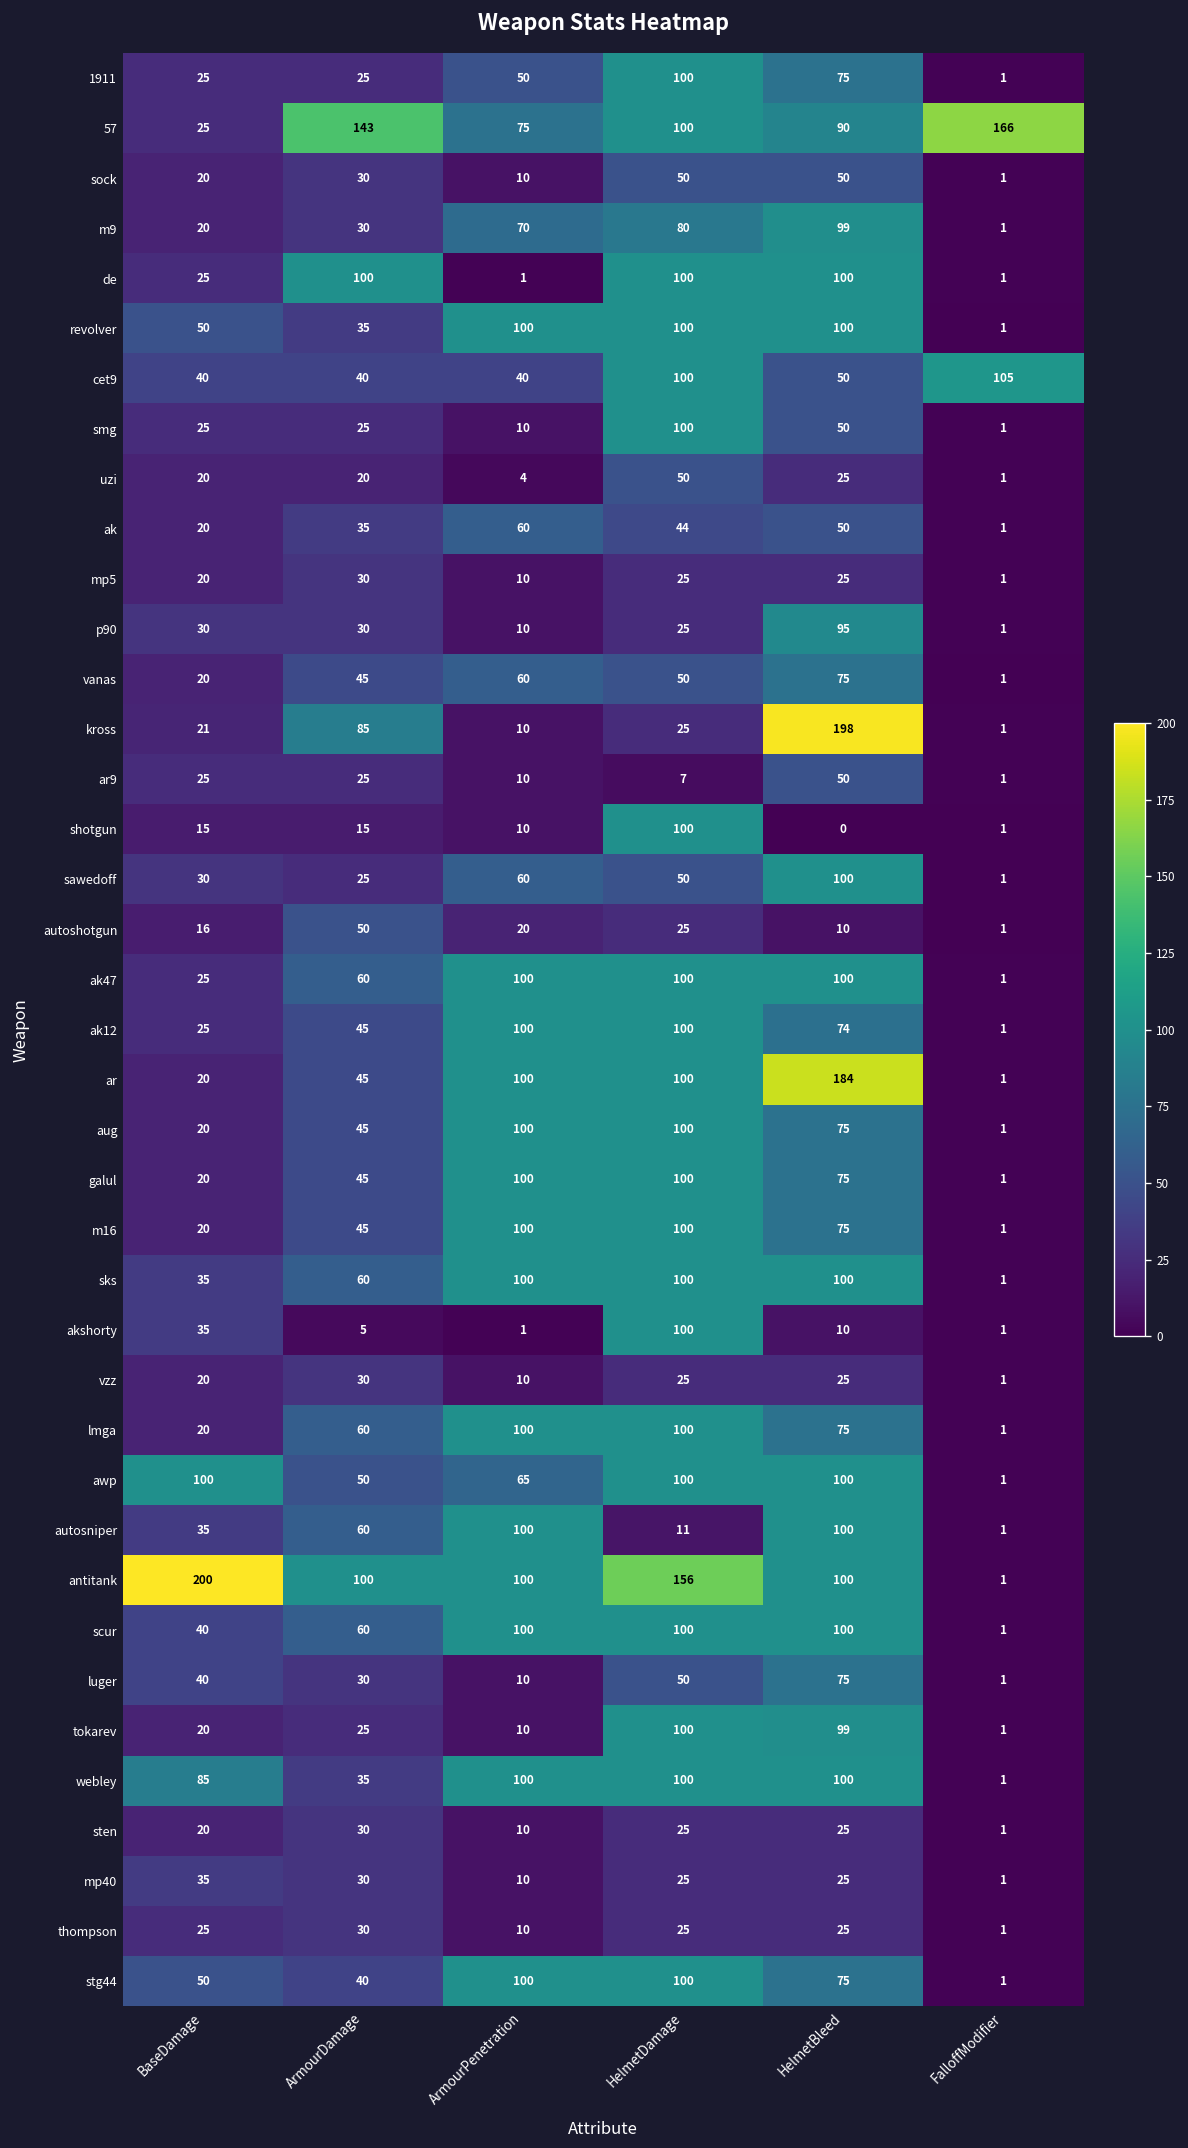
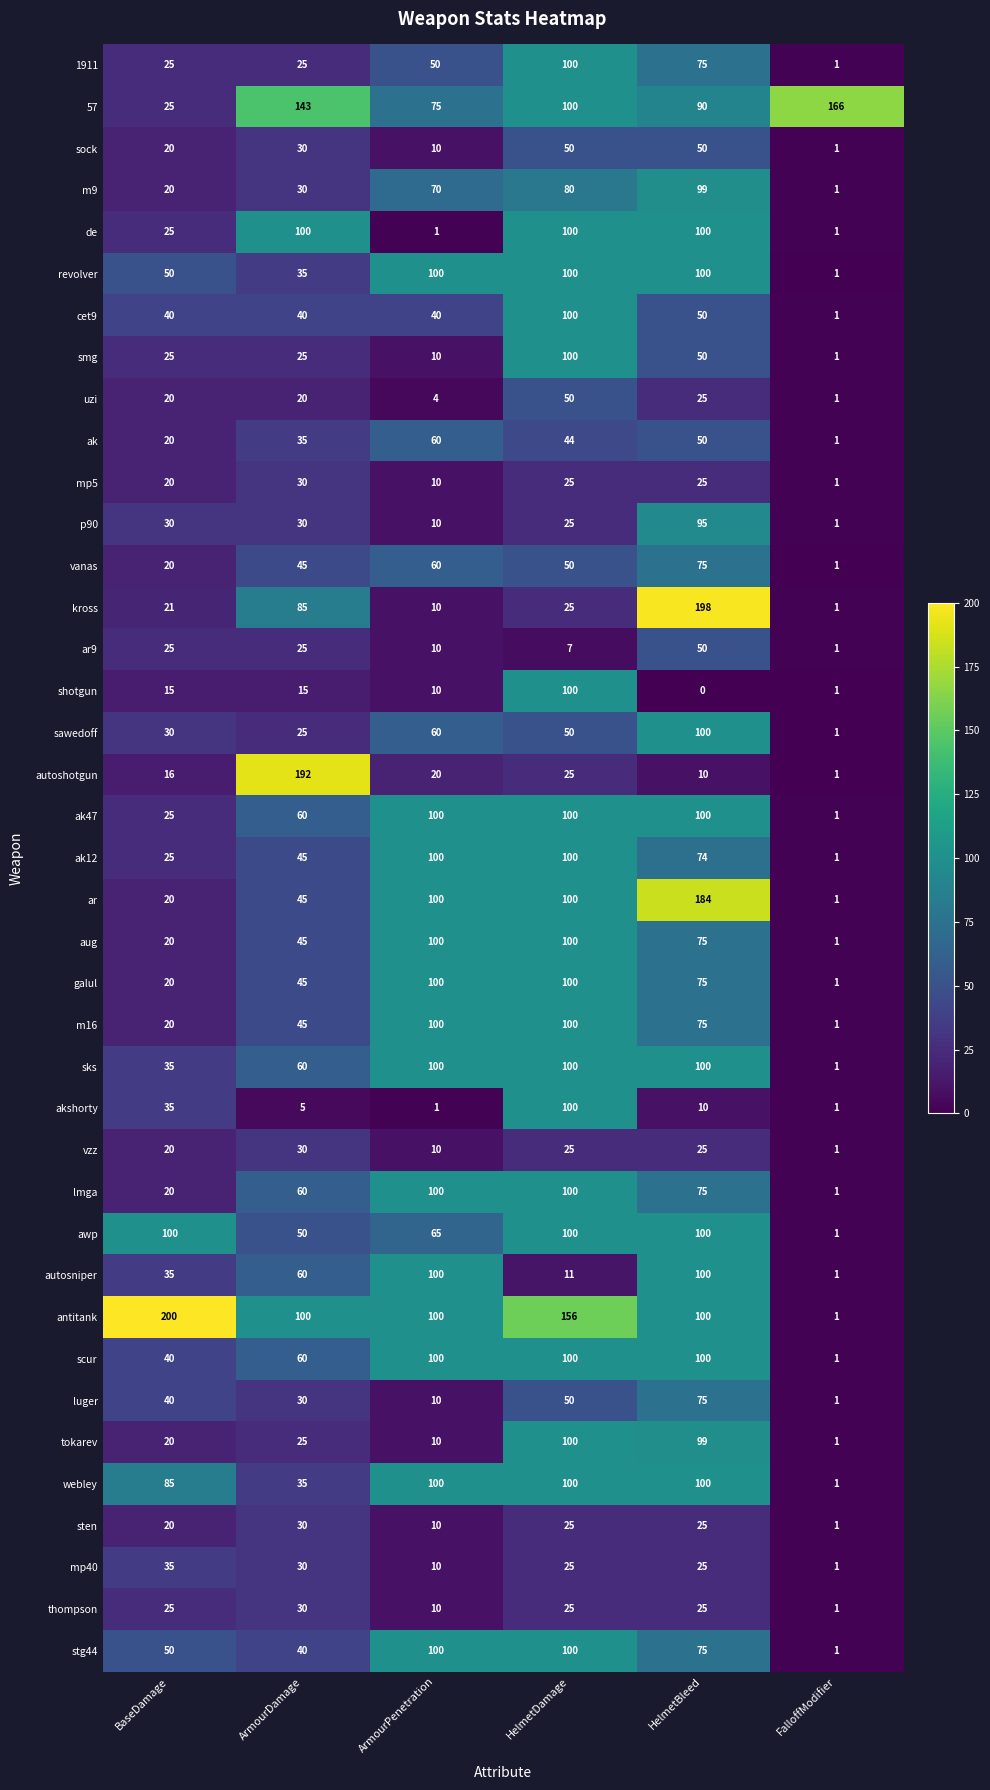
cet9, FalloffModifier: 105 -> 1
autoshotgun, ArmourDamage: 50 -> 192
